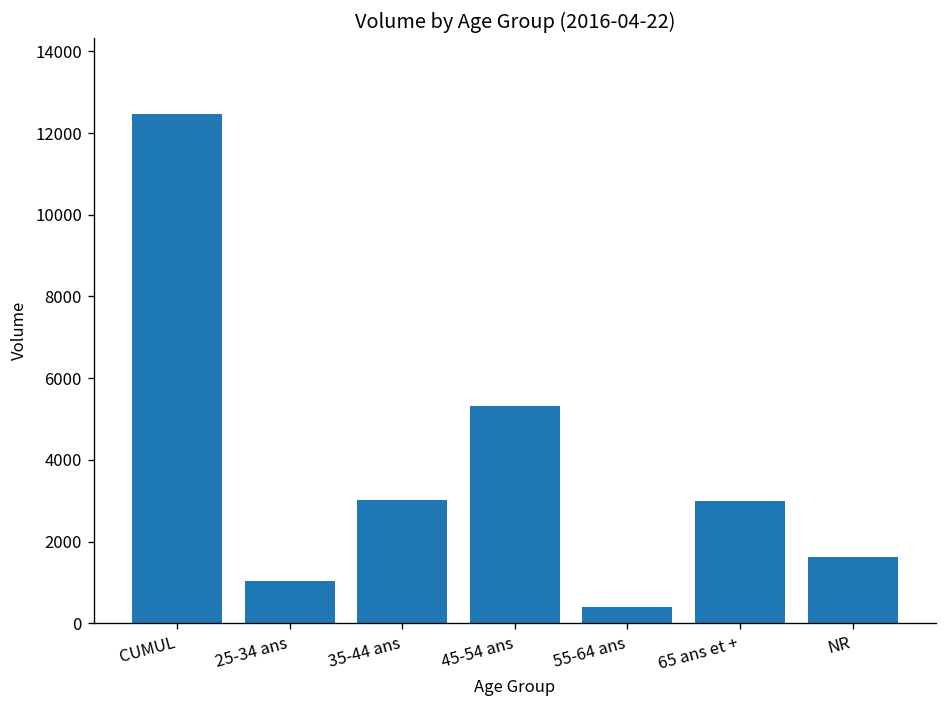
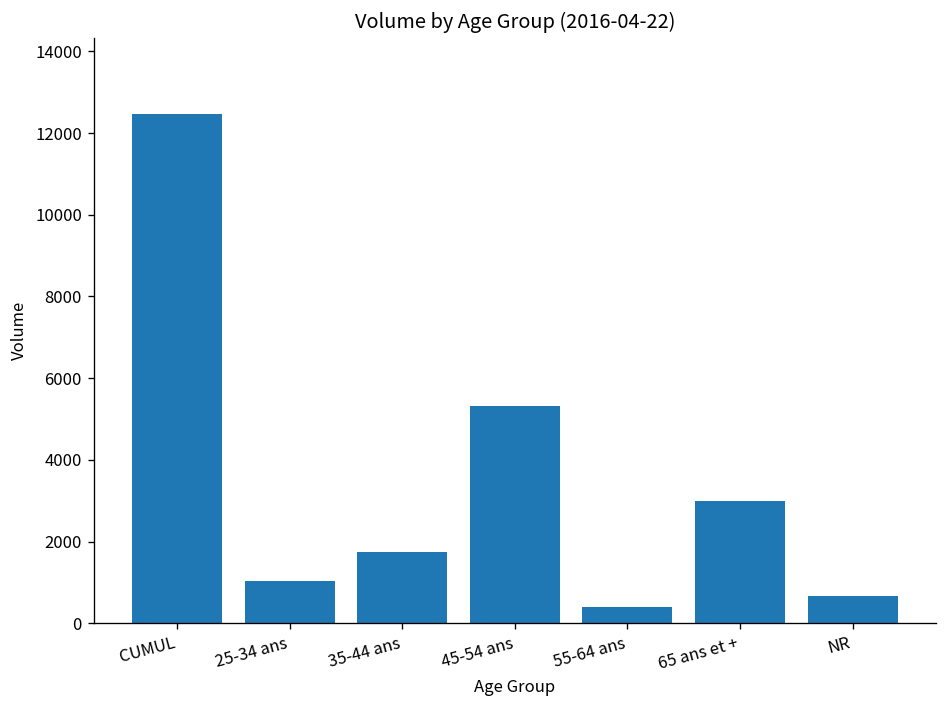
35-44 ans: 3000 -> 1700
NR: 1600 -> 700
